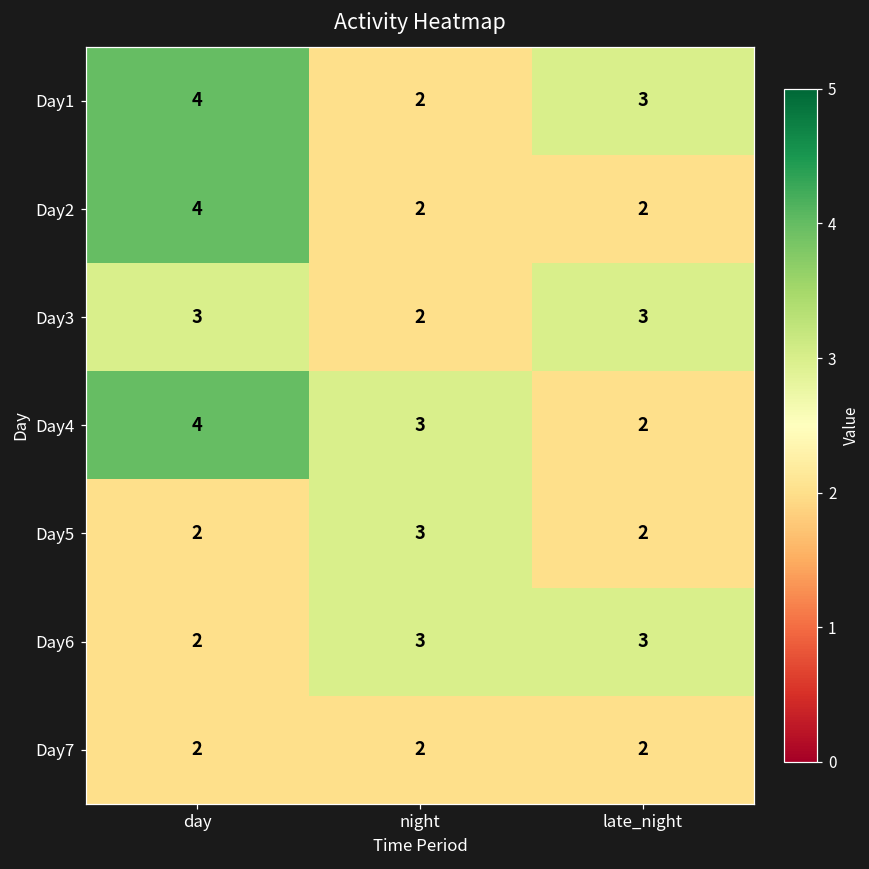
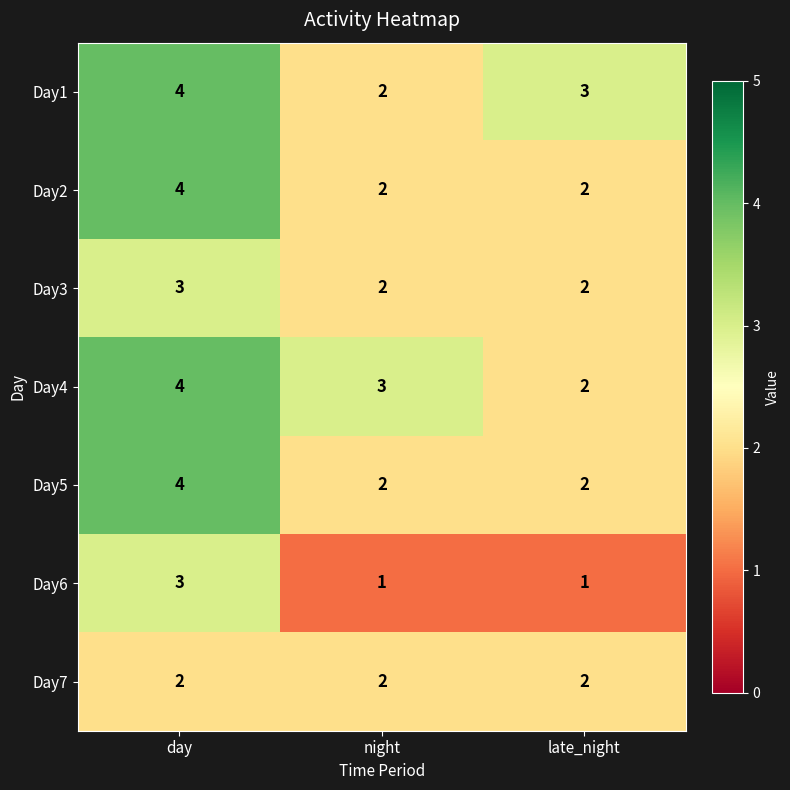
Day3, late_night: 3 -> 2
Day5, day: 2 -> 4
Day5, night: 3 -> 2
Day6, day: 2 -> 3
Day6, night: 3 -> 1
Day6, late_night: 3 -> 1
